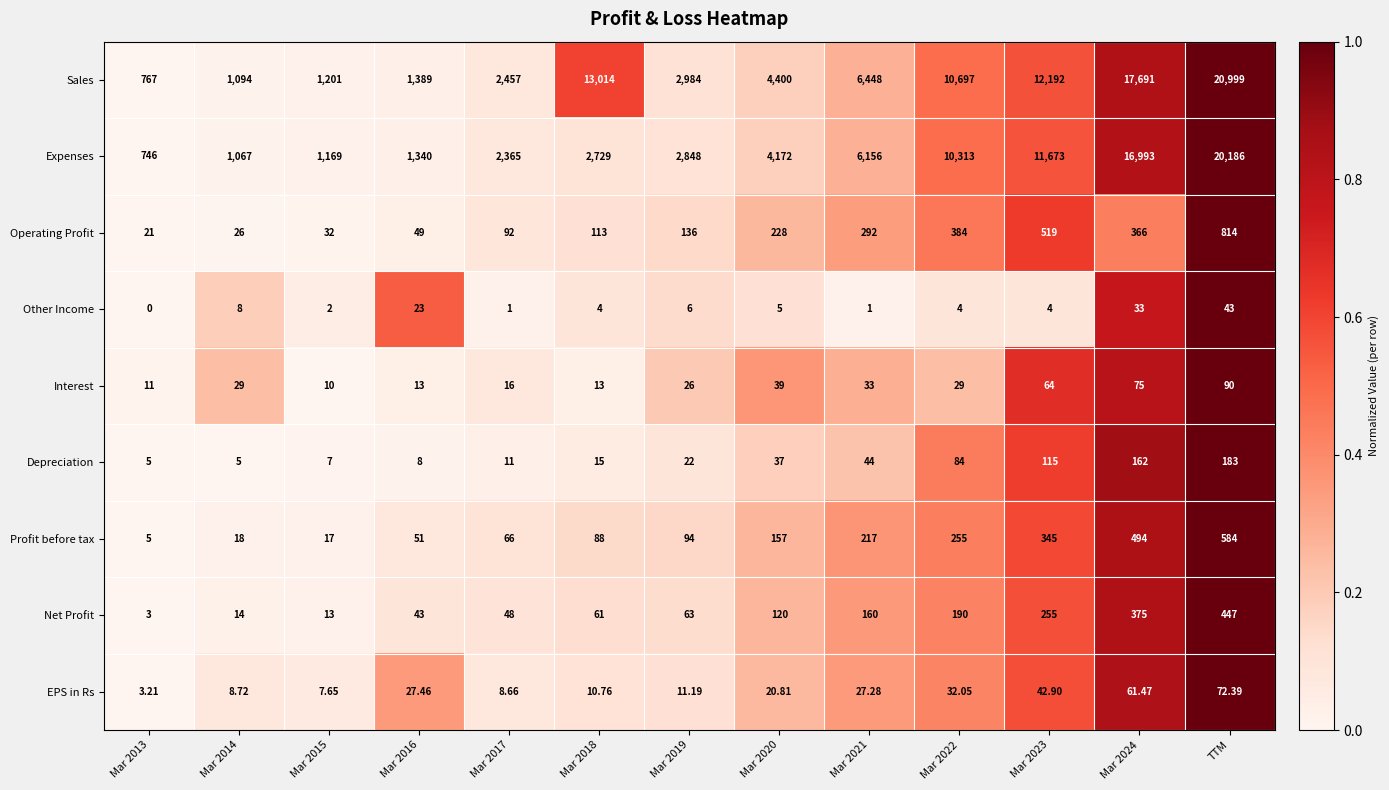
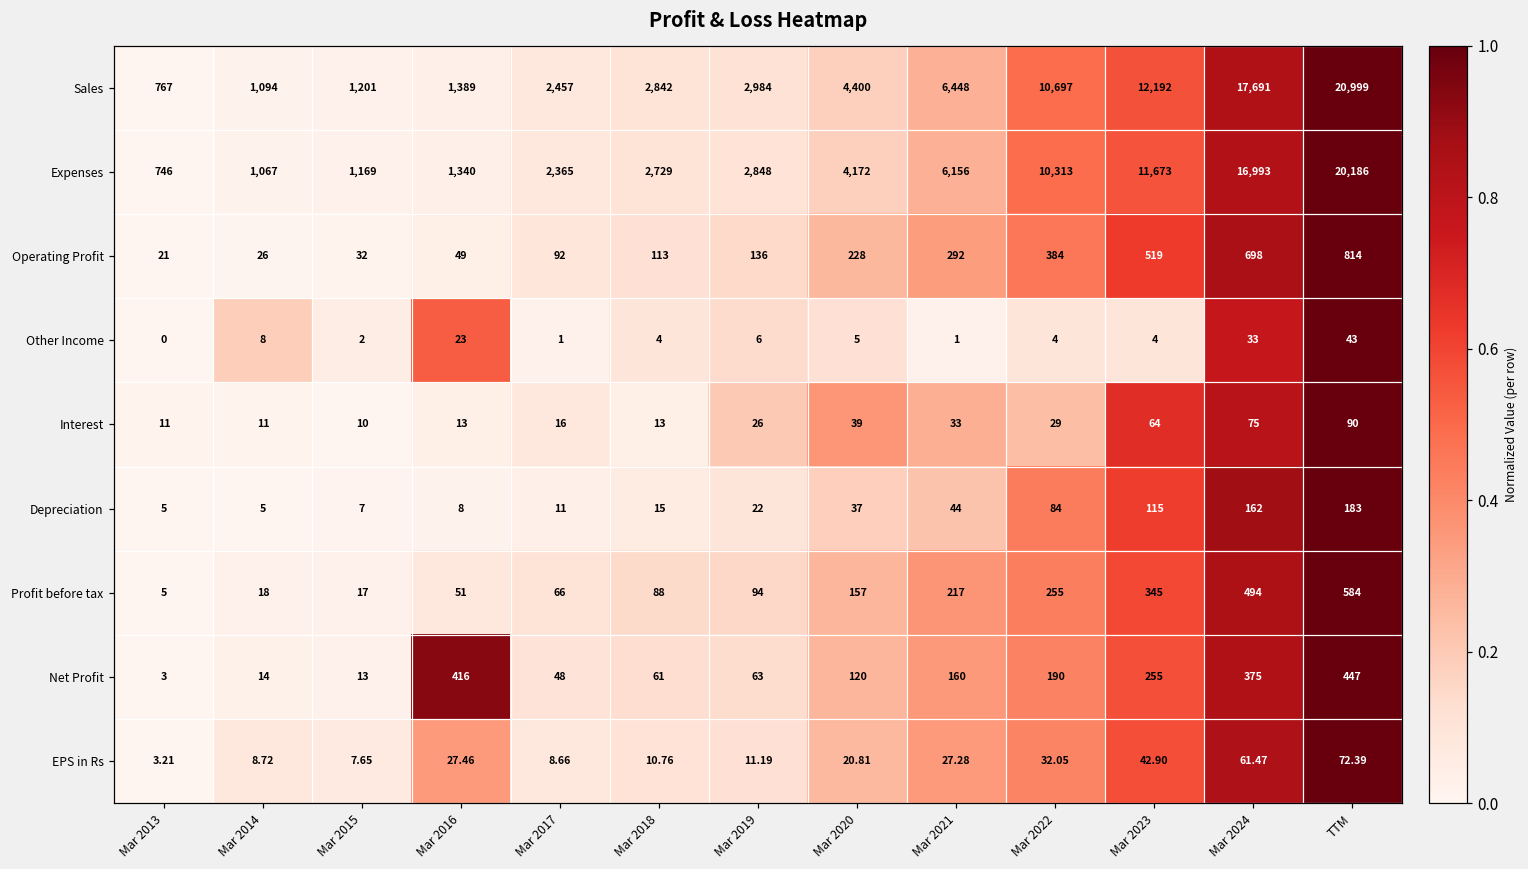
Sales, Mar 2018: 13,014 -> 2,842
Operating Profit, Mar 2024: 366 -> 698
Interest, Mar 2014: 29 -> 11
Net Profit, Mar 2016: 43 -> 416
